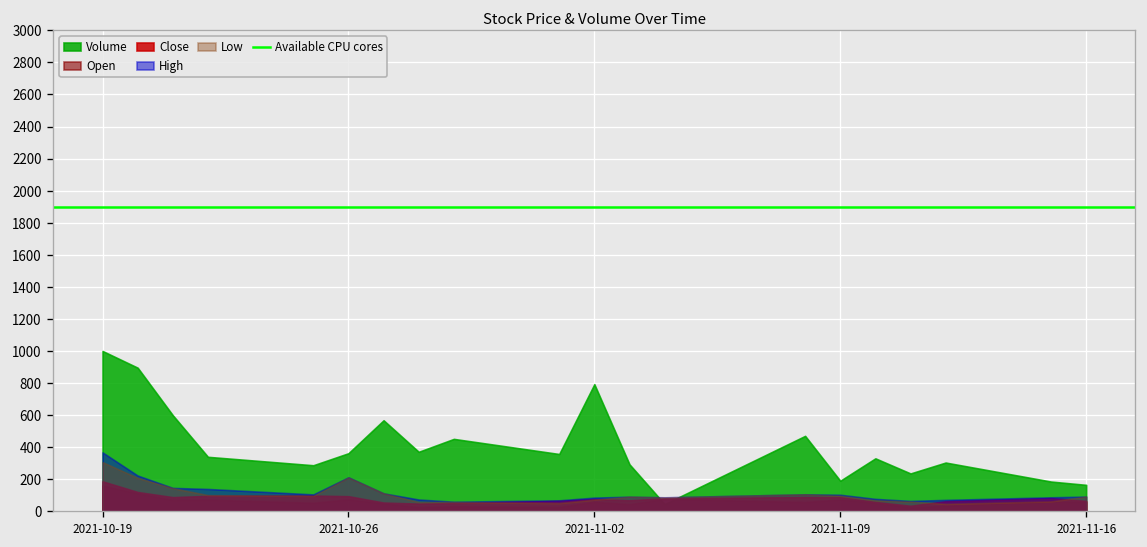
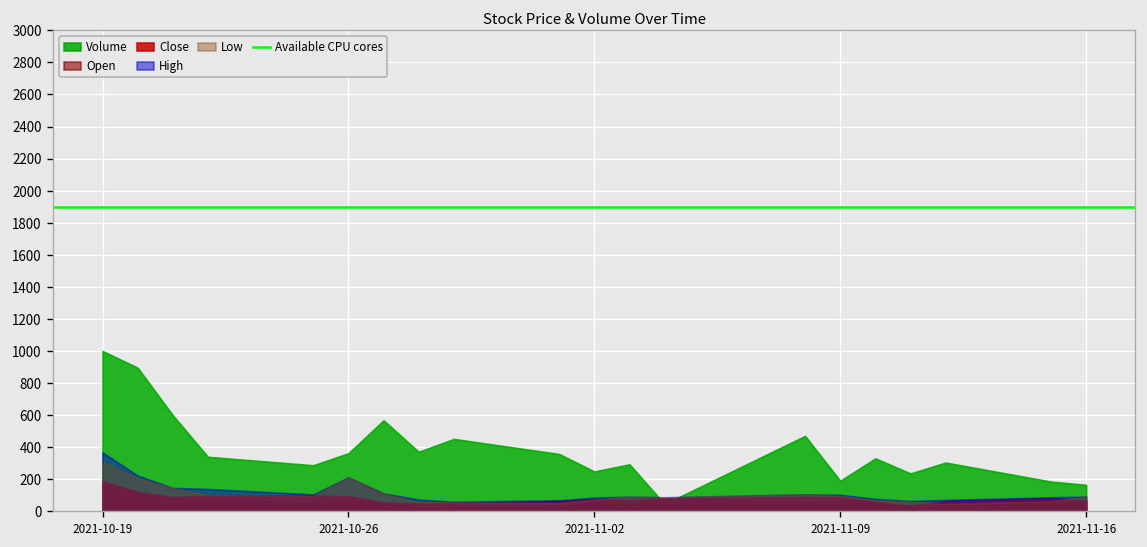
Volume, 2021-11-02: 790 -> 250
